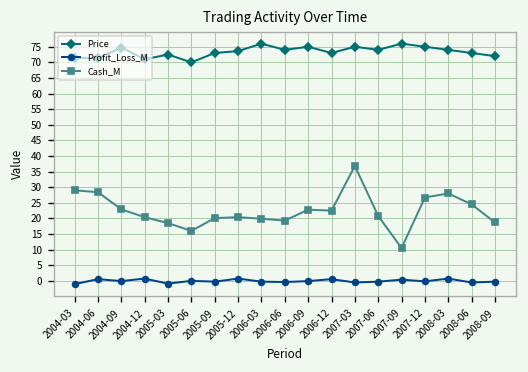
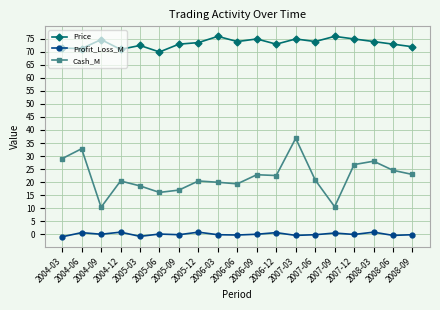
Cash_M, 2004-06: 28 -> 33
Cash_M, 2004-09: 23 -> 10
Cash_M, 2005-09: 20 -> 17
Cash_M, 2008-09: 19 -> 23
